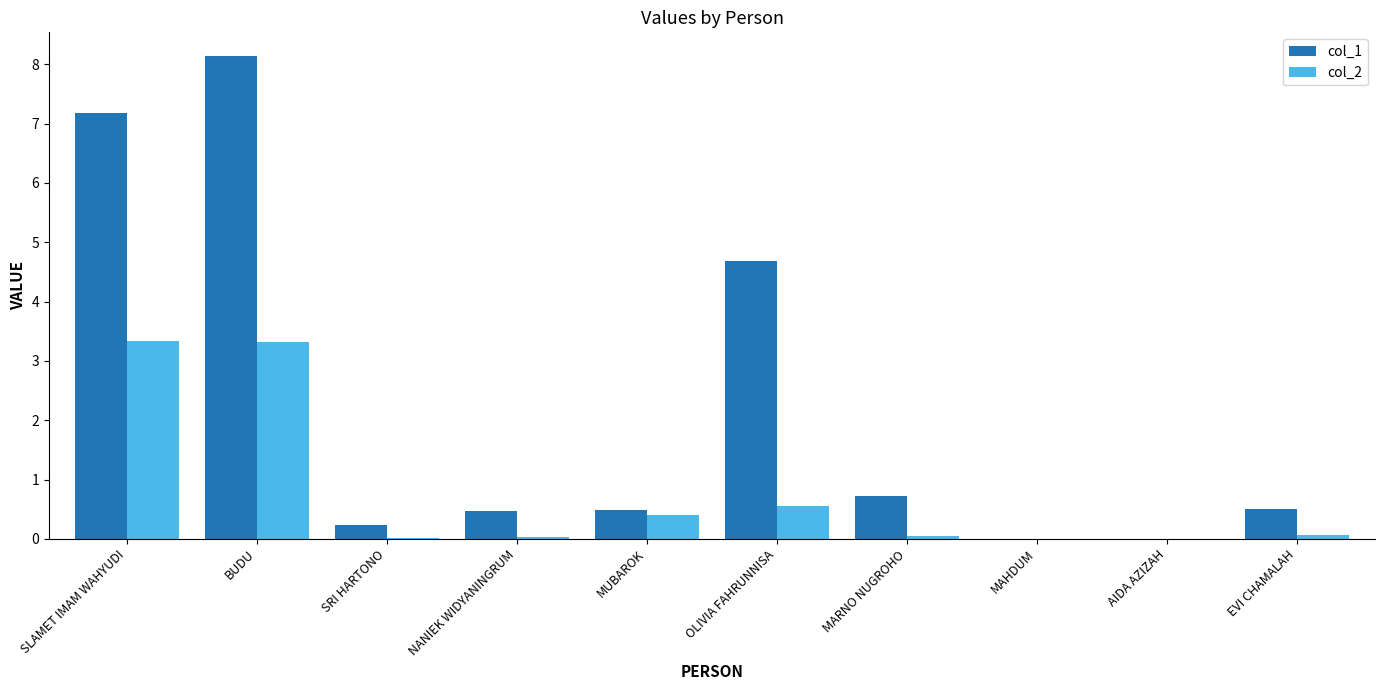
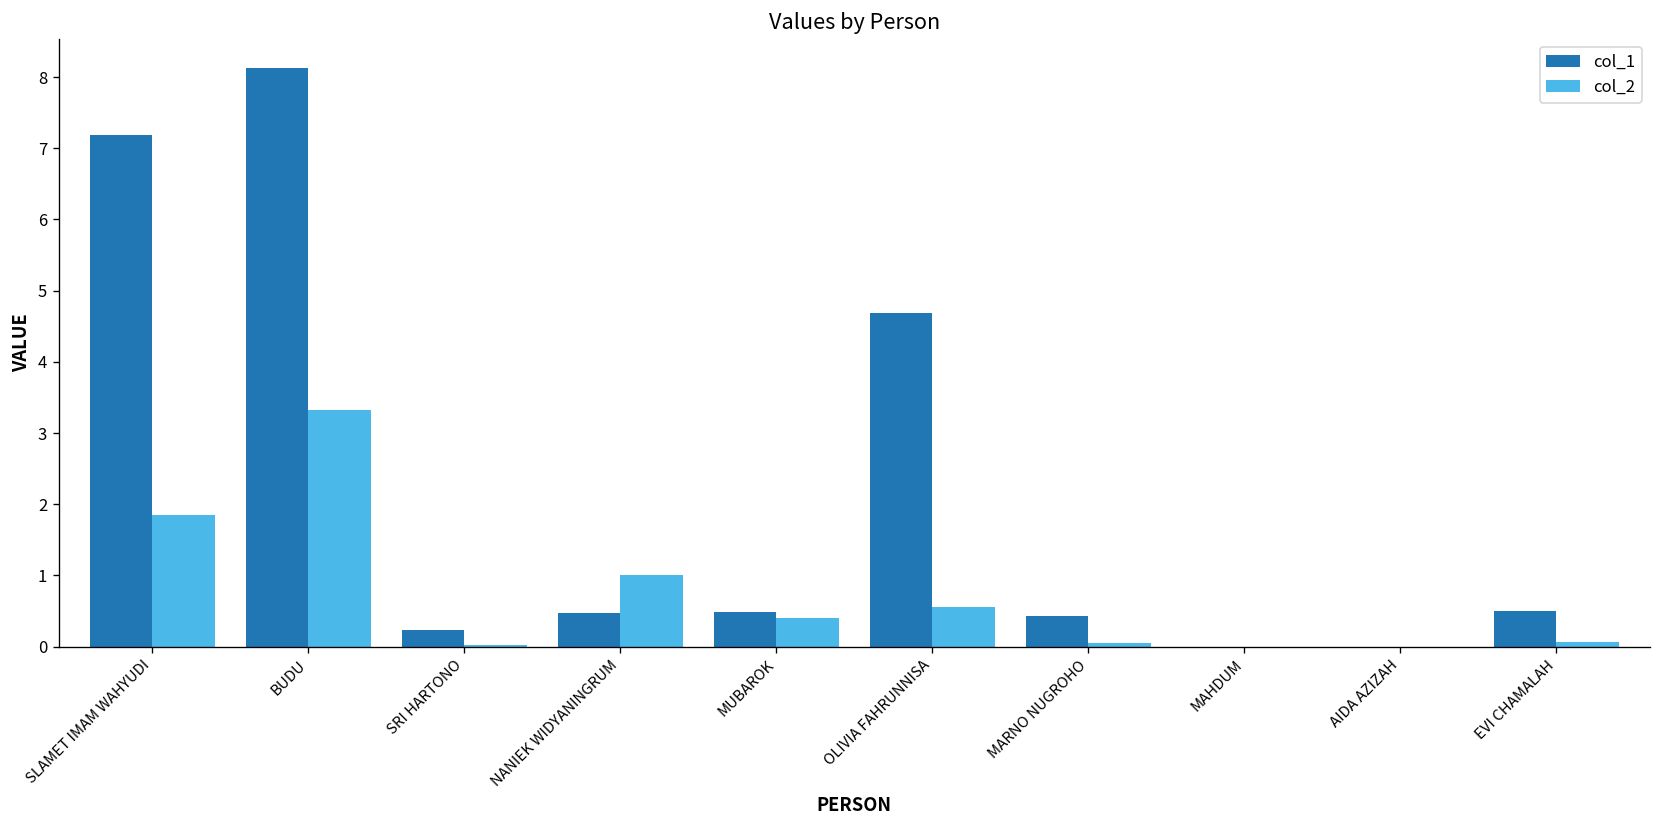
col_2, SLAMET IMAM WAHYUDI: 3.3 -> 1.9
col_2, NANIEK WIDYANINGRUM: 0.0 -> 1.0
col_1, MARNO NUGROHO: 0.7 -> 0.4
